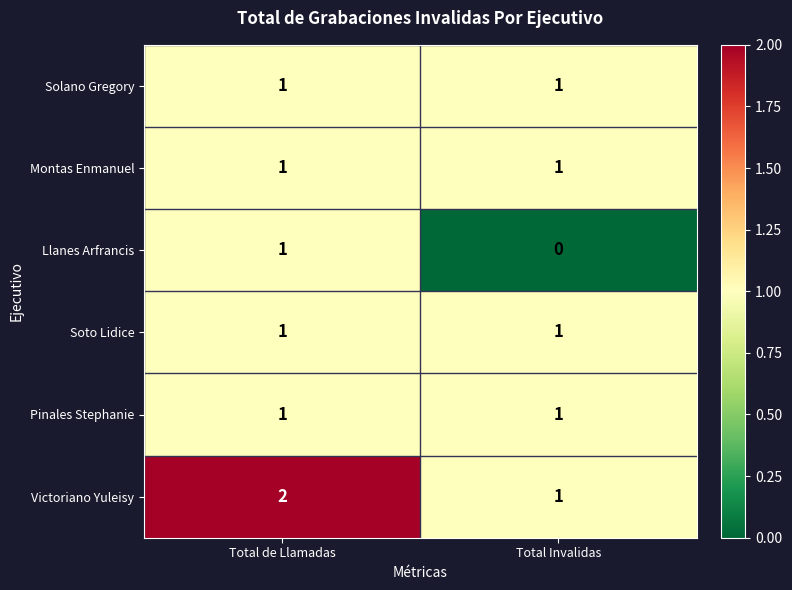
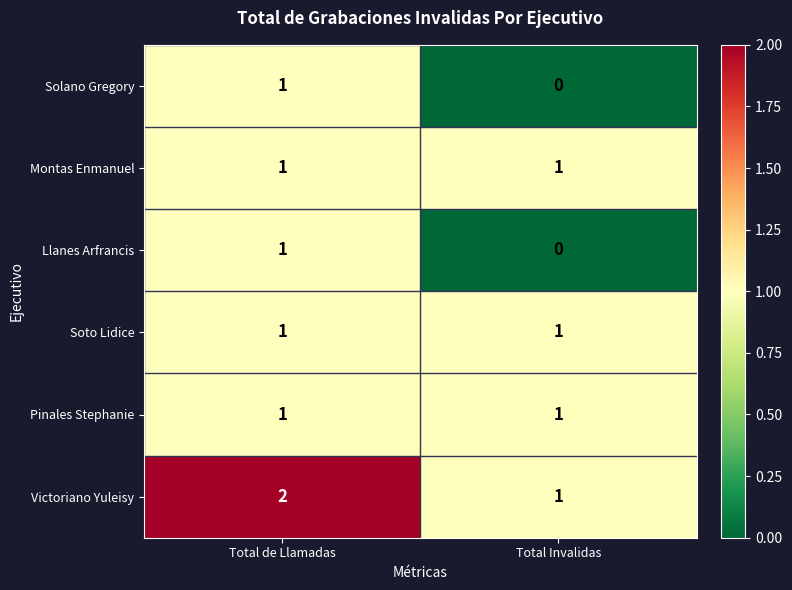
Solano Gregory, Total Invalidas: 1 -> 0
